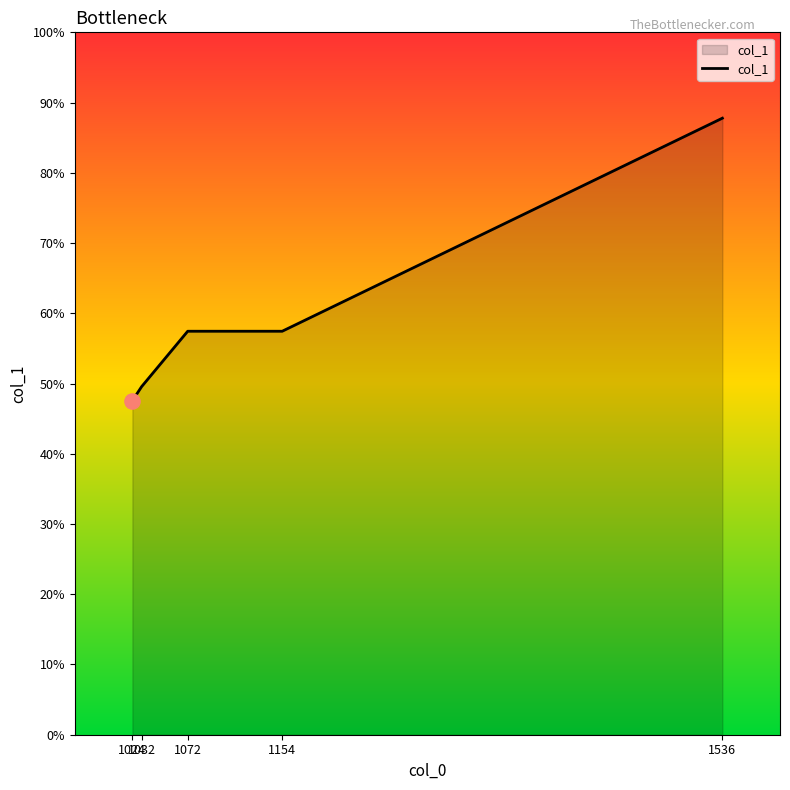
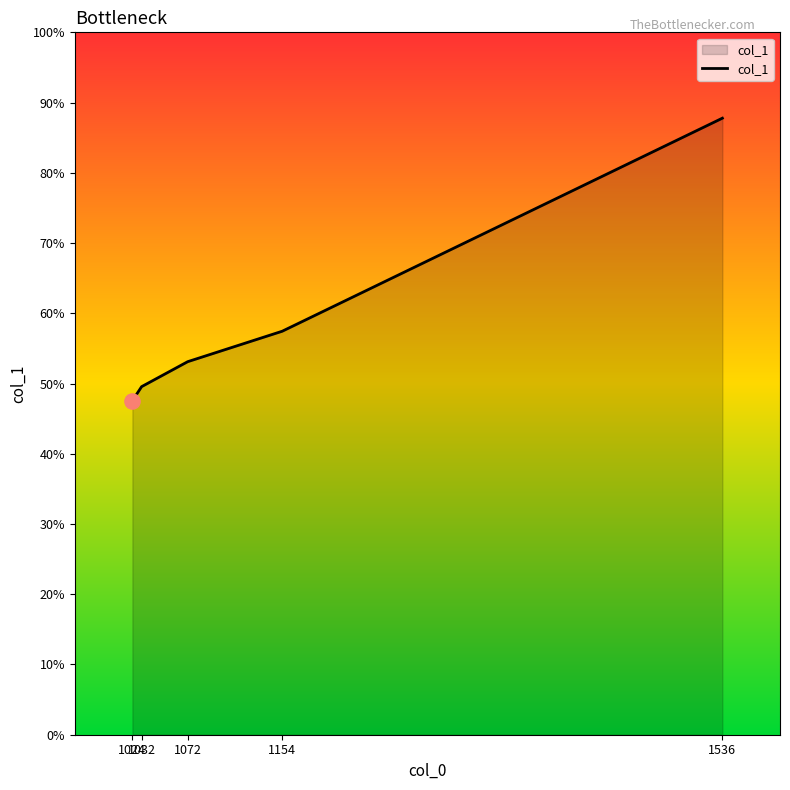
col_1, 1072: 57% -> 53%
